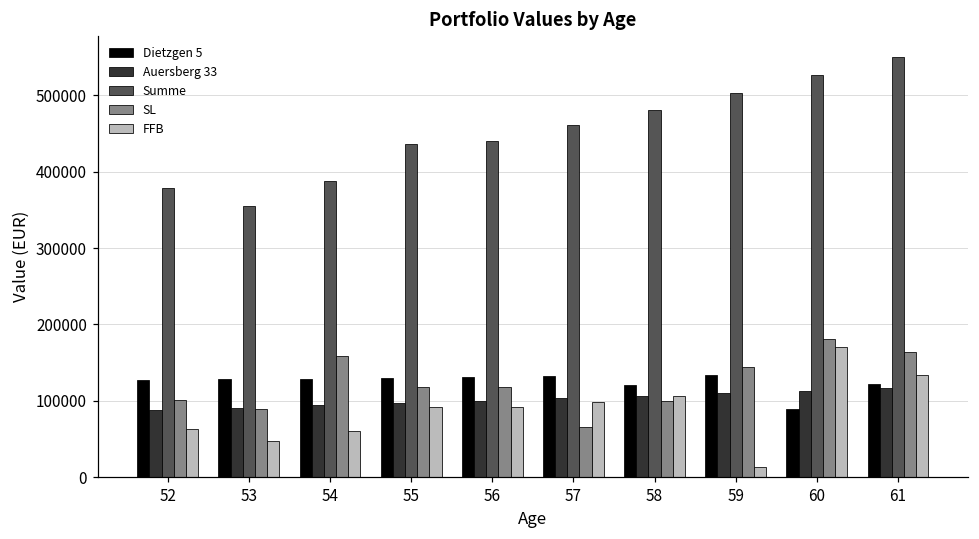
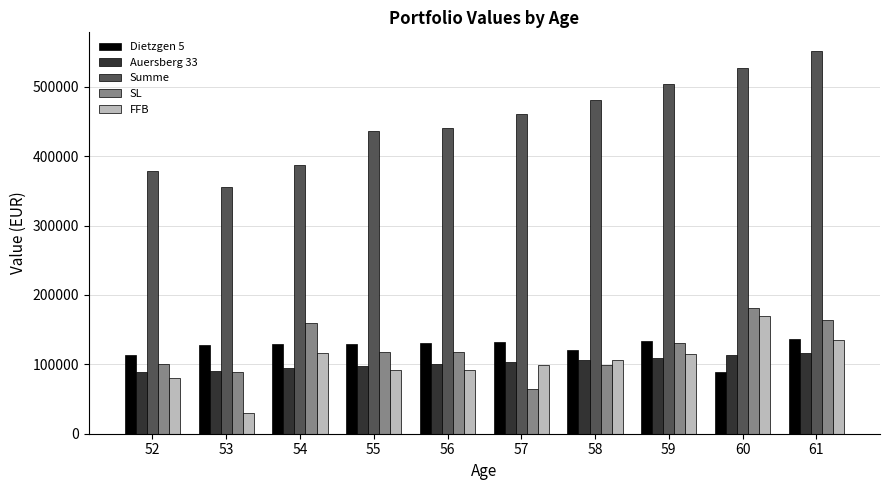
Dietzgen 5, 52: 130000 -> 110000
FFB, 52: 60000 -> 80000
FFB, 53: 50000 -> 30000
FFB, 54: 60000 -> 120000
SL, 59: 140000 -> 130000
FFB, 59: 10000 -> 120000
Dietzgen 5, 61: 120000 -> 140000
